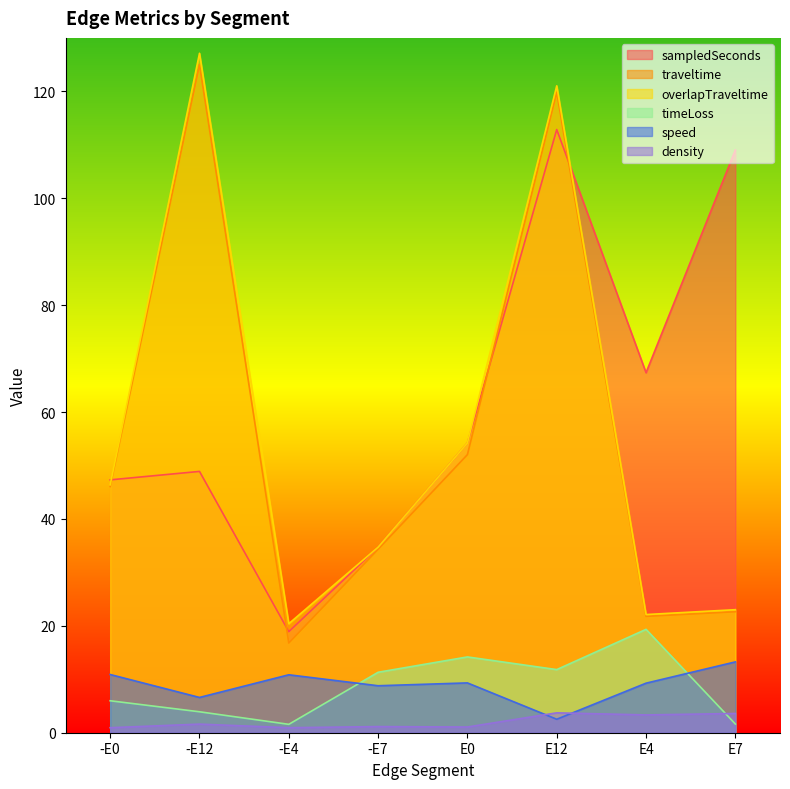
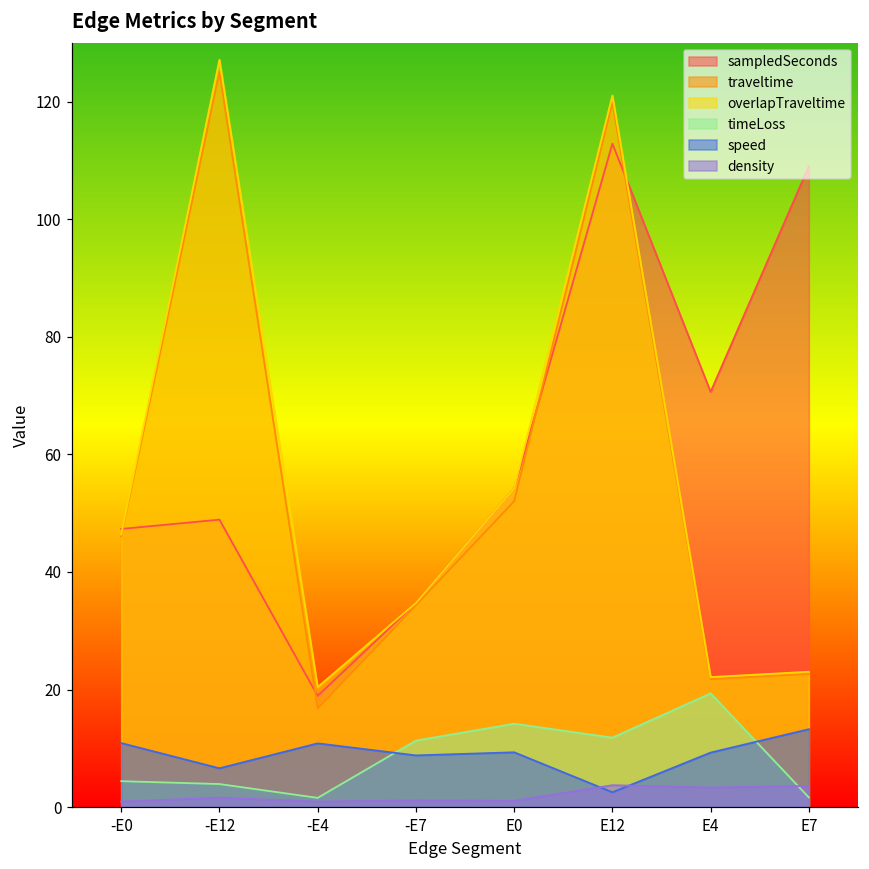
timeLoss, -E0: 6 -> 4
sampledSeconds, E4: 67 -> 71
